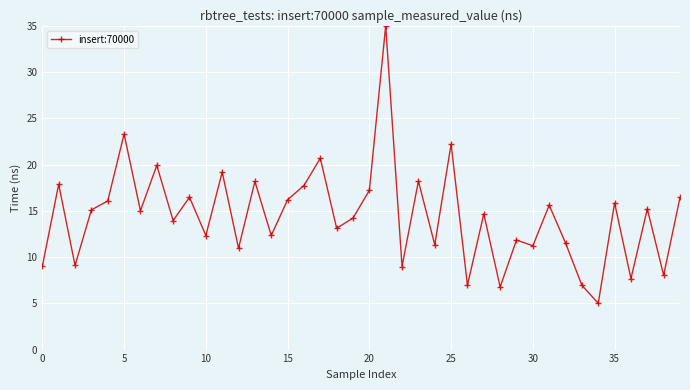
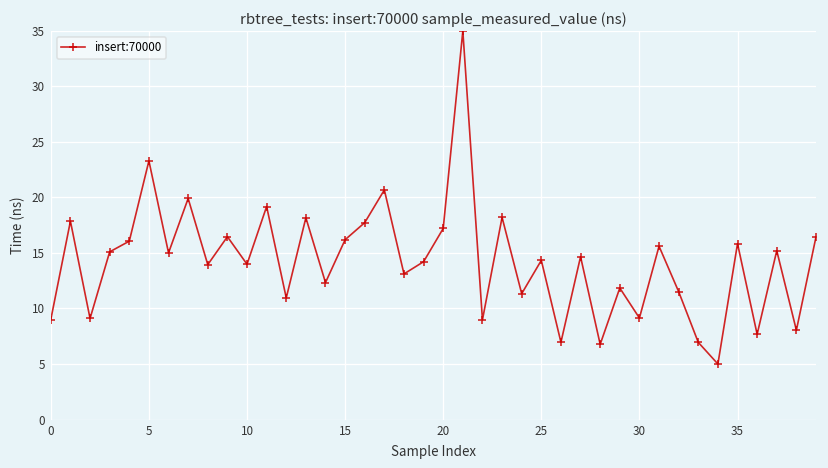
10: 12 -> 14
25: 22 -> 14
30: 11 -> 9
